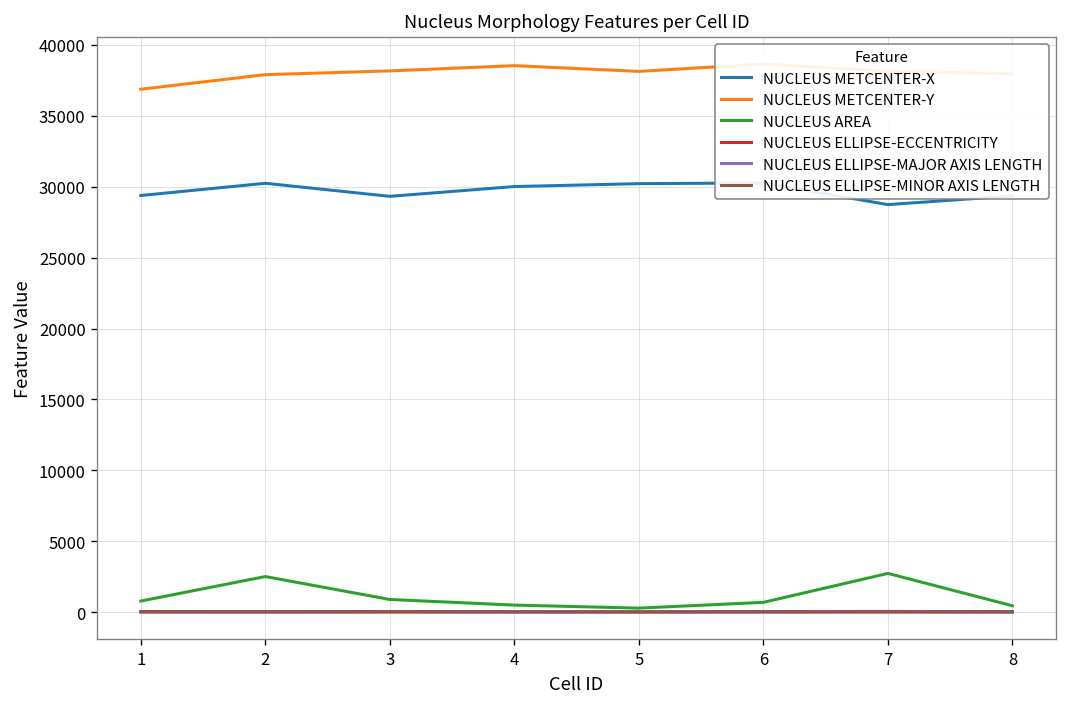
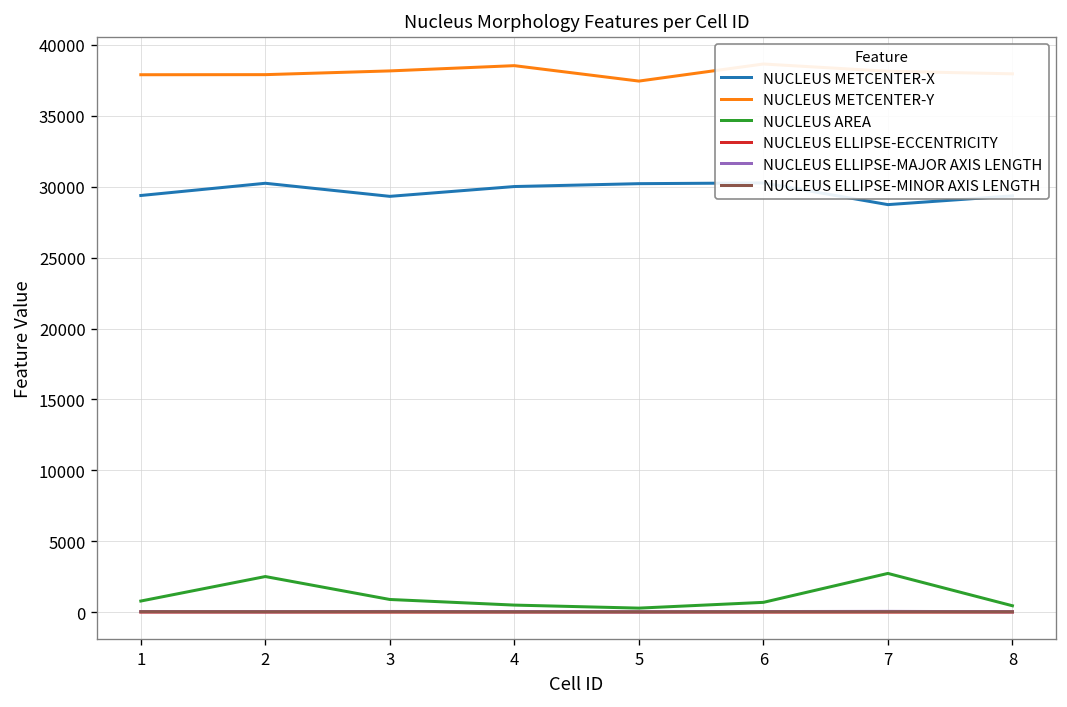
NUCLEUS METCENTER-Y, 1: 36900 -> 37900
NUCLEUS METCENTER-Y, 5: 38100 -> 37500
